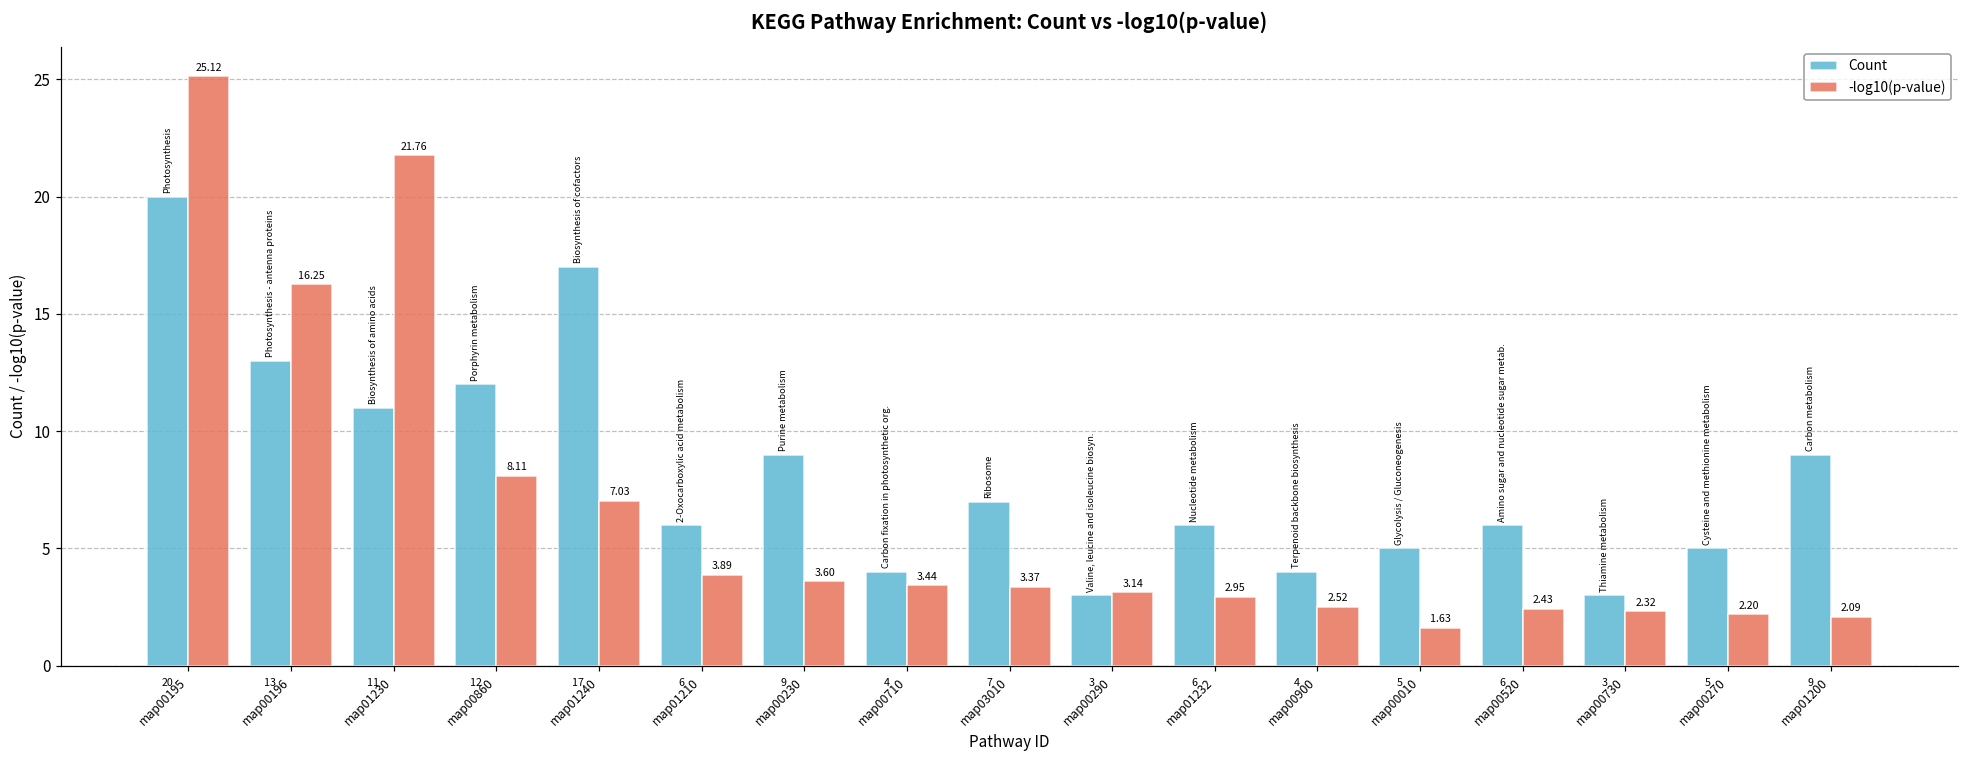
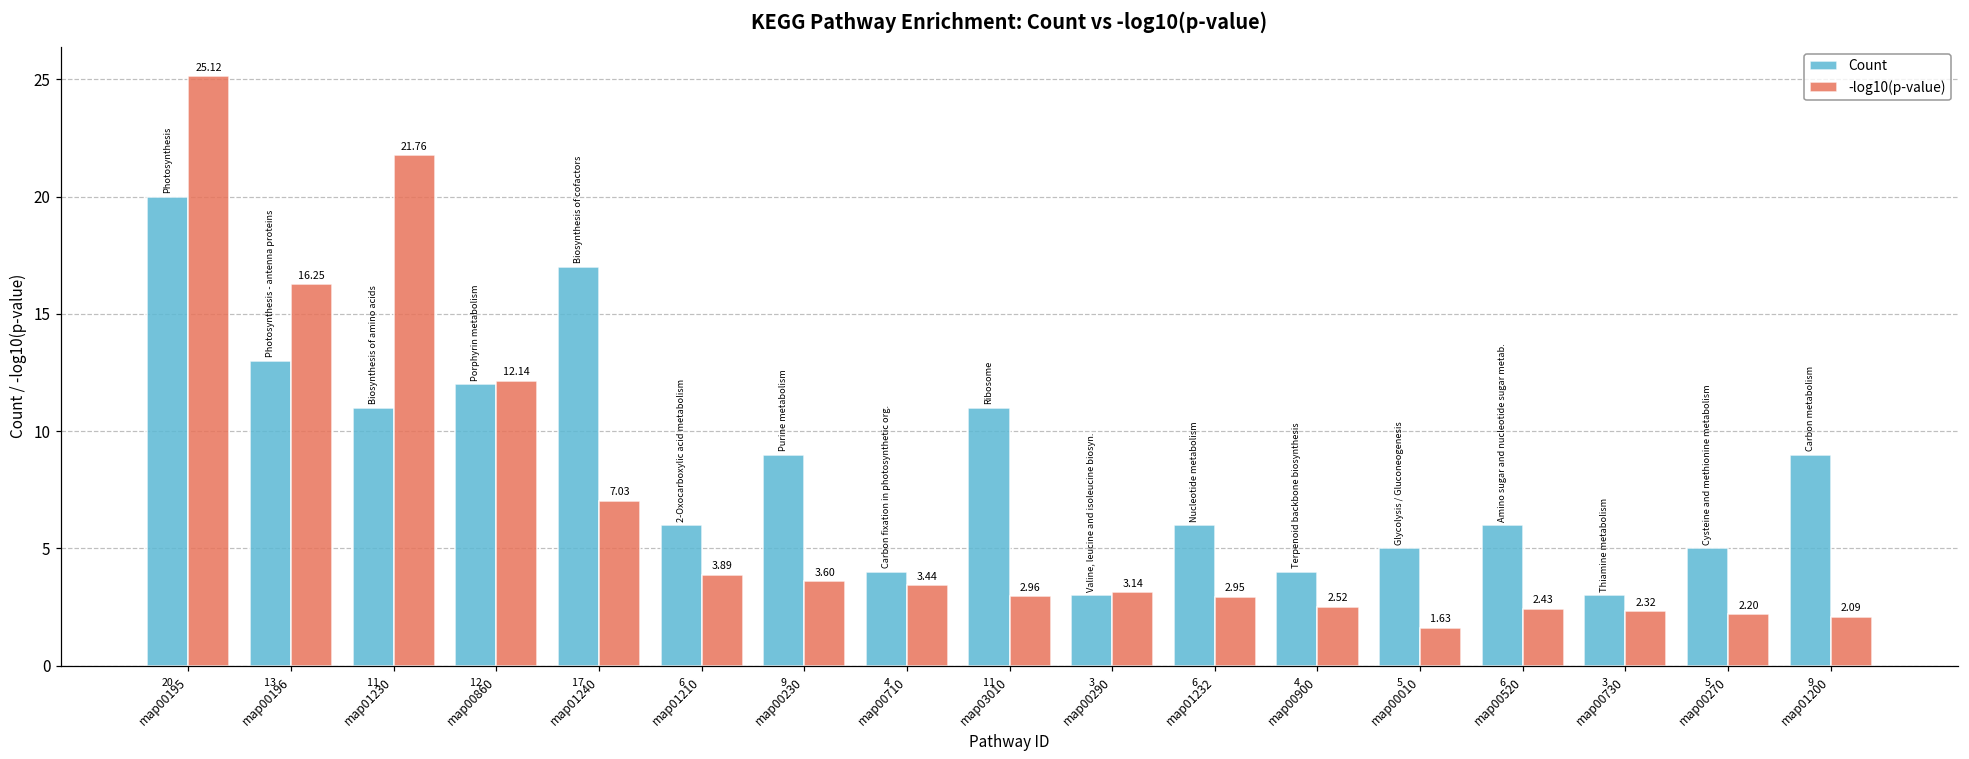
-log10(p-value), map00860: 8.11 -> 12.14
Count, map03010: 7 -> 11
-log10(p-value), map03010: 3.37 -> 2.96
